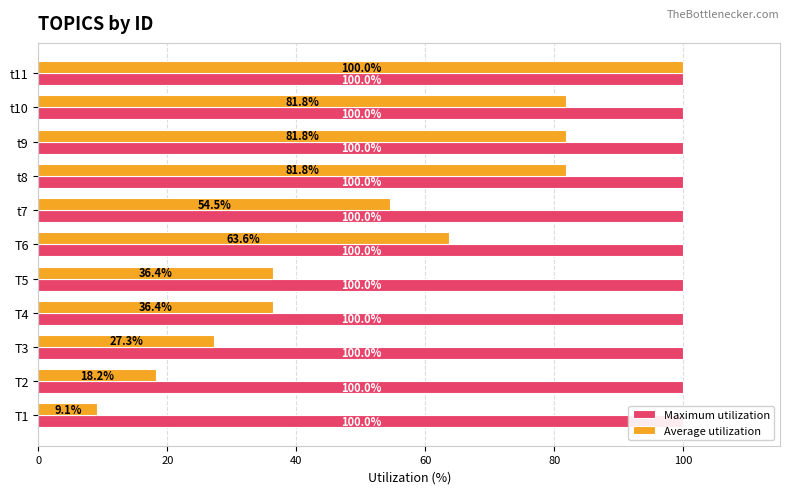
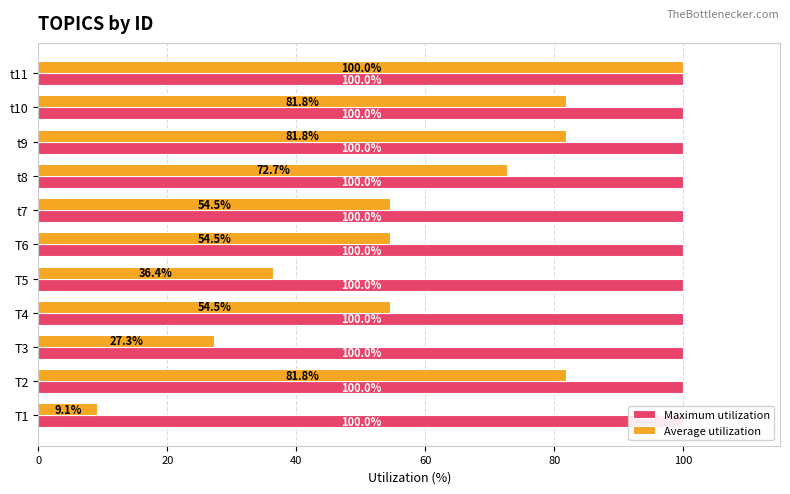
Average utilization, t8: 81.8% -> 72.7%
Average utilization, T6: 63.6% -> 54.5%
Average utilization, T4: 36.4% -> 54.5%
Average utilization, T2: 18.2% -> 81.8%
